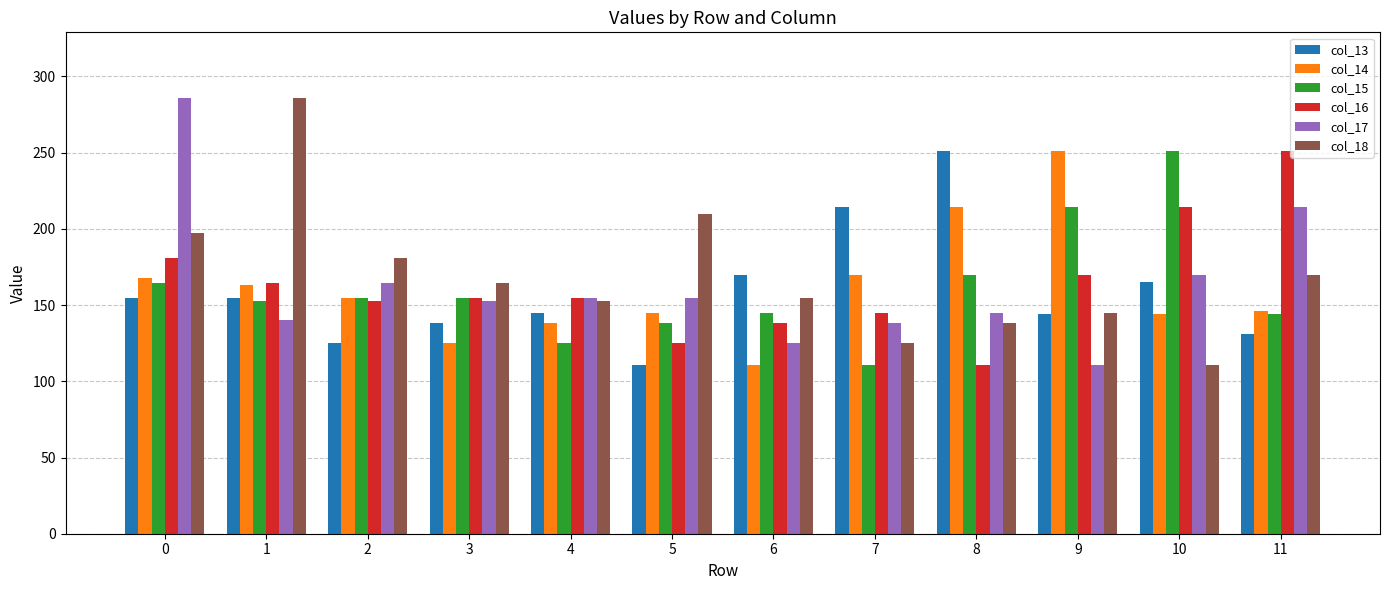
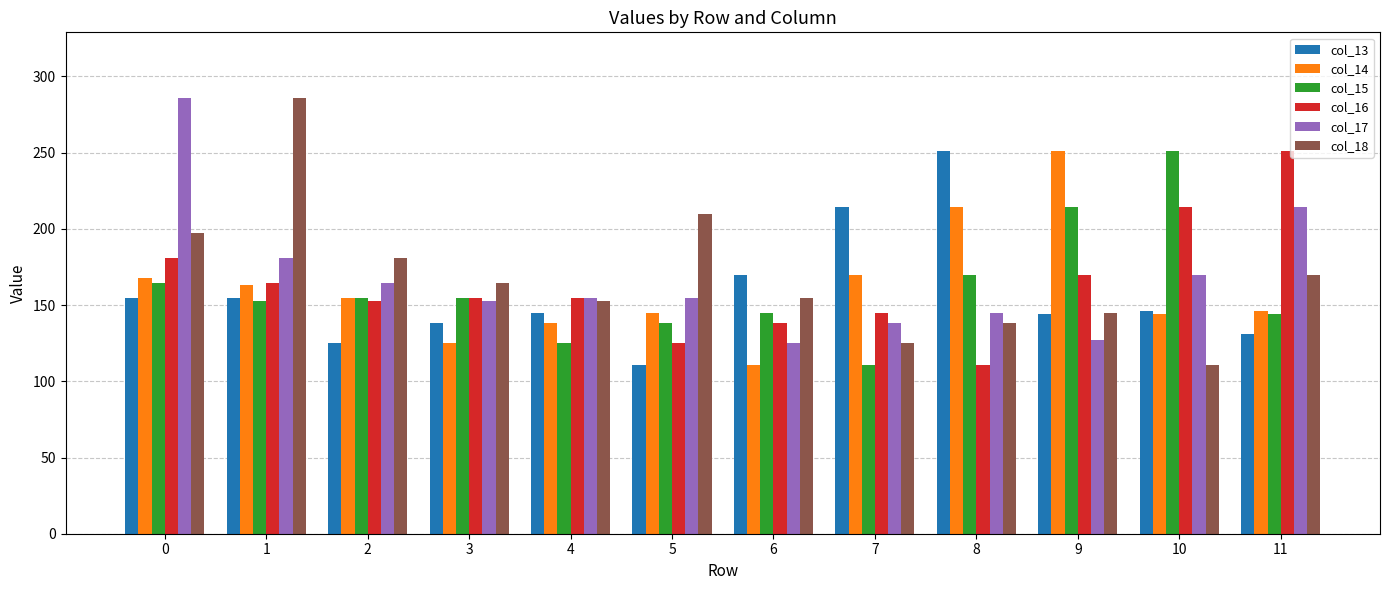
col_17, 1: 140 -> 181
col_17, 9: 110 -> 127
col_13, 10: 165 -> 146
